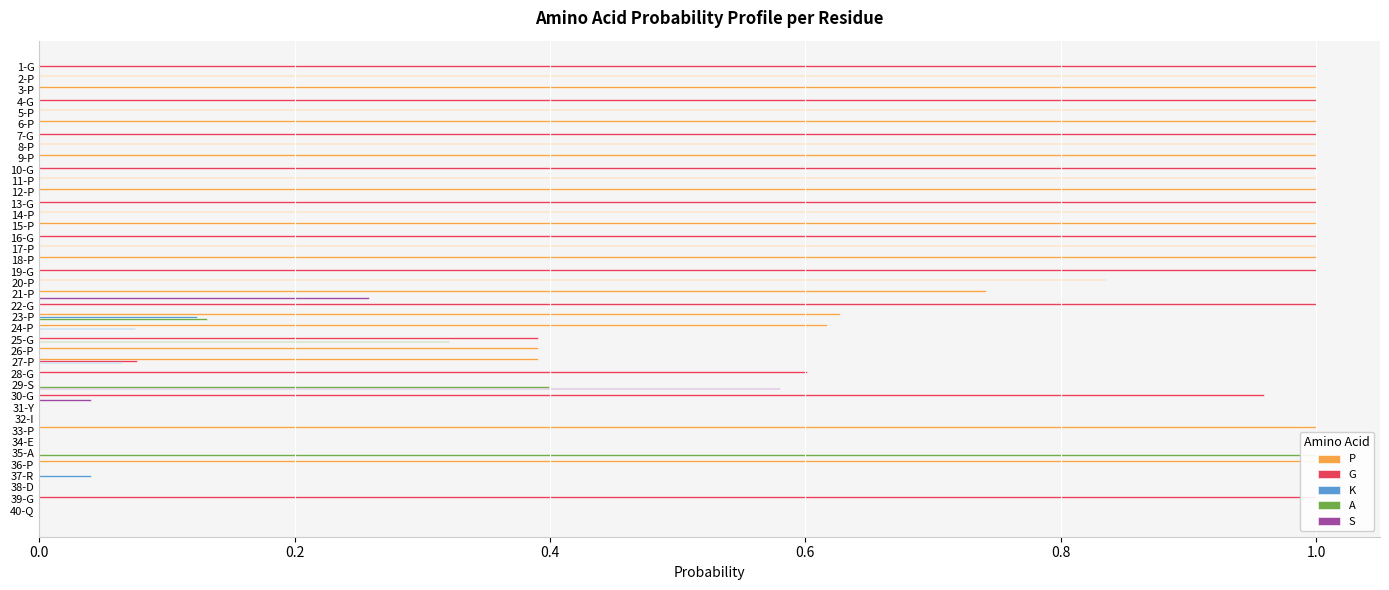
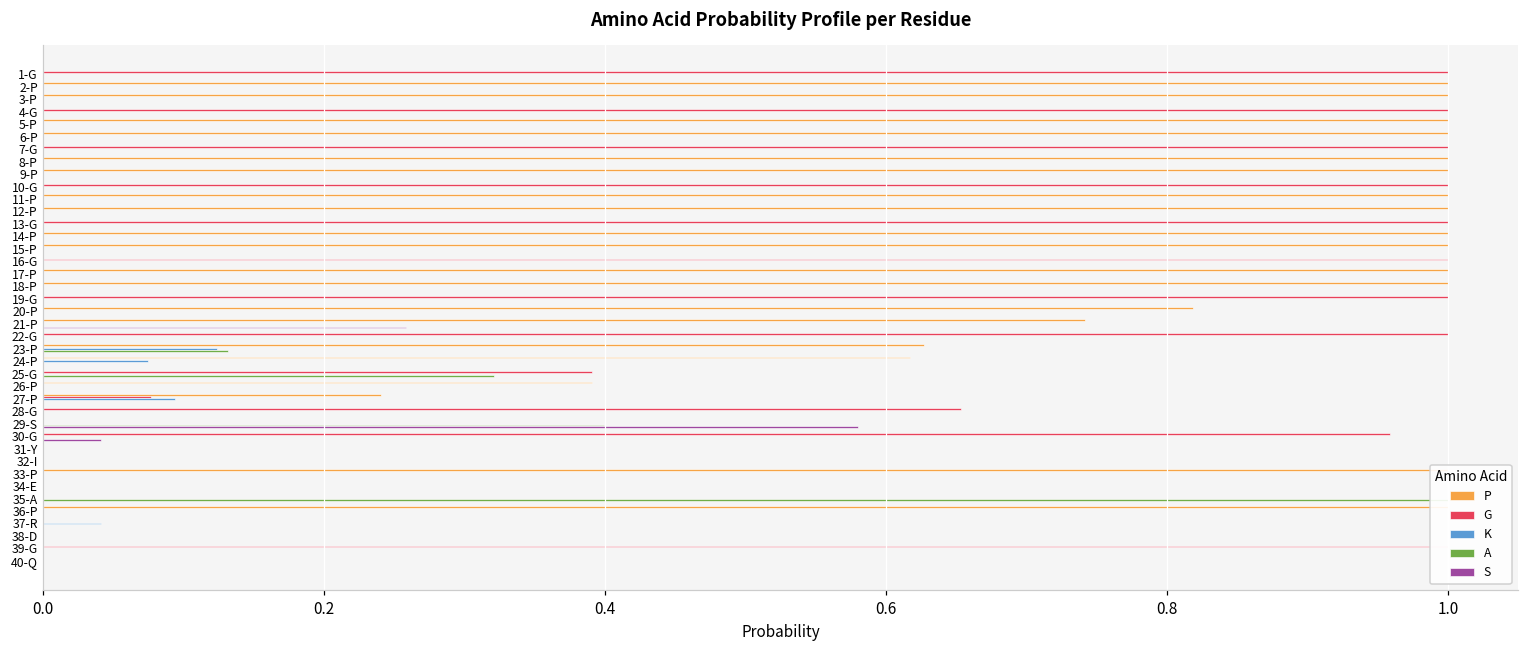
P, 20-P: 0.835 -> 0.819
P, 27-P: 0.391 -> 0.241
K, 27-P: 0.065 -> 0.094
G, 28-G: 0.601 -> 0.654
